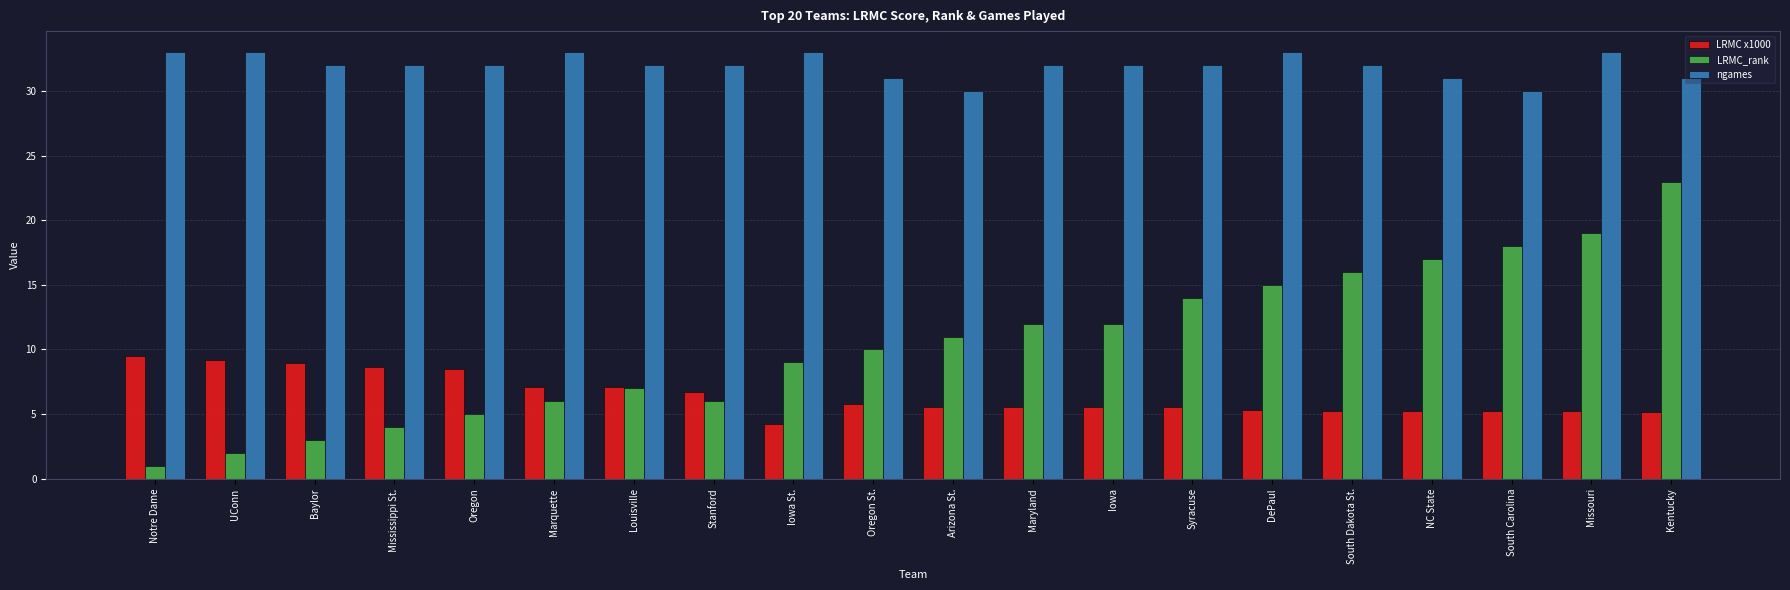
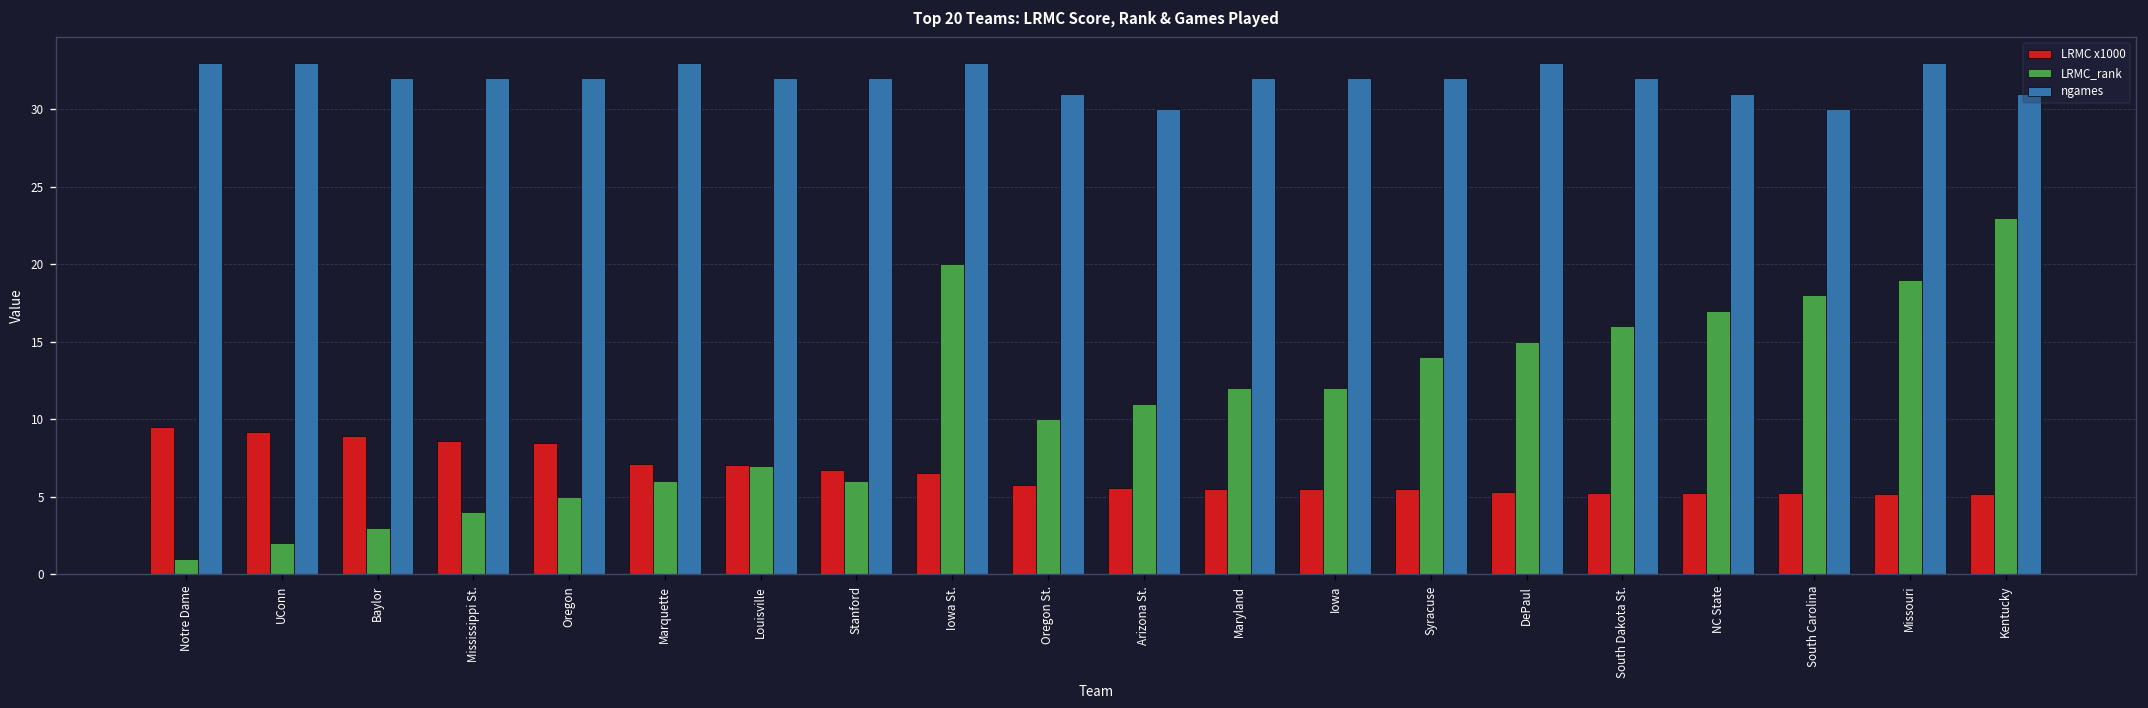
LRMC x1000, Iowa St.: 4.2 -> 6.5
LRMC_rank, Iowa St.: 9 -> 20
